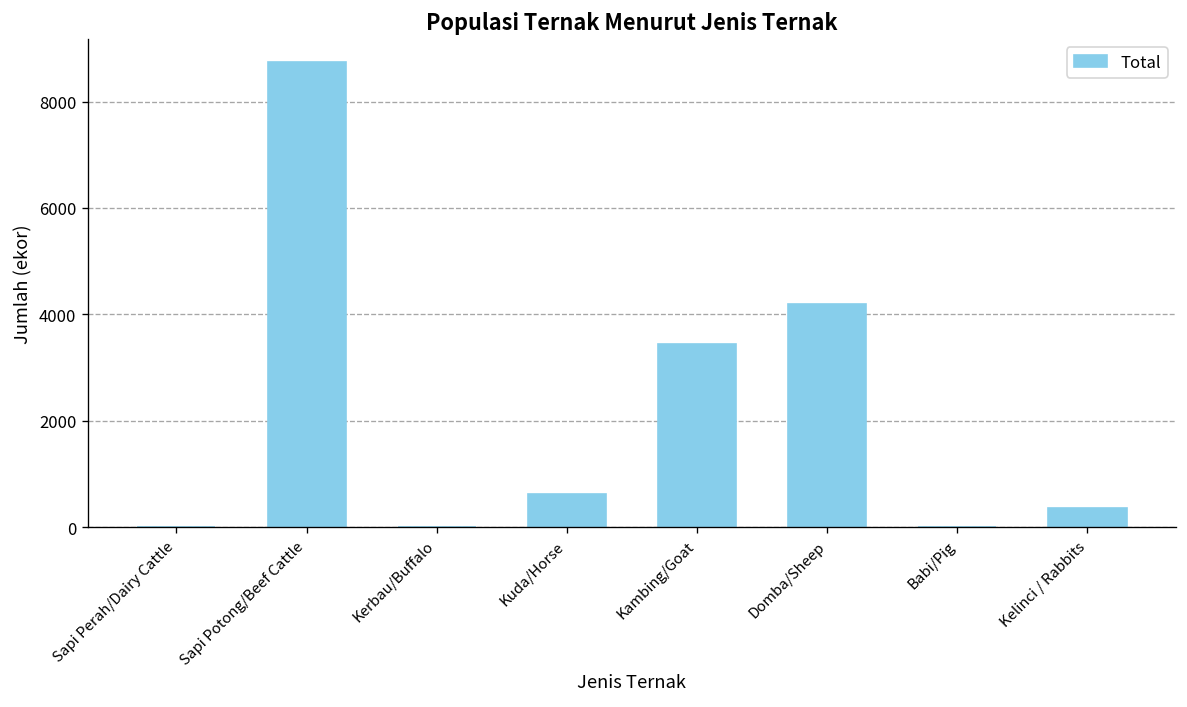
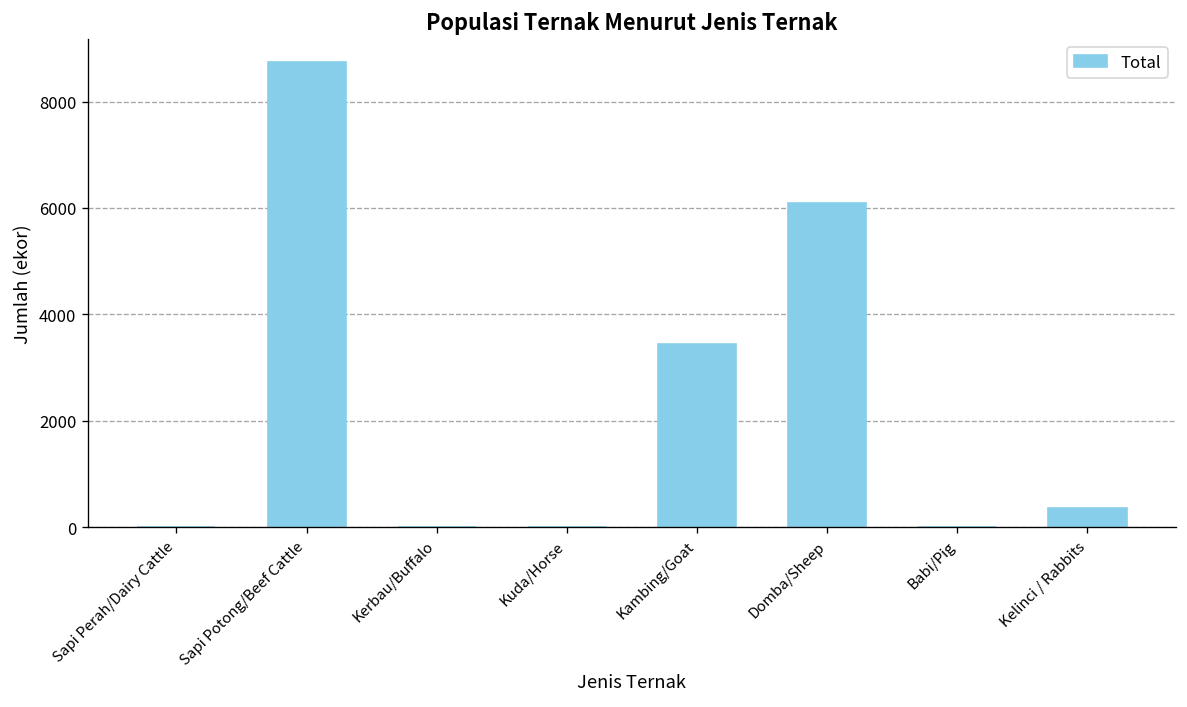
Kuda/Horse: 600 -> 0
Domba/Sheep: 4200 -> 6100
